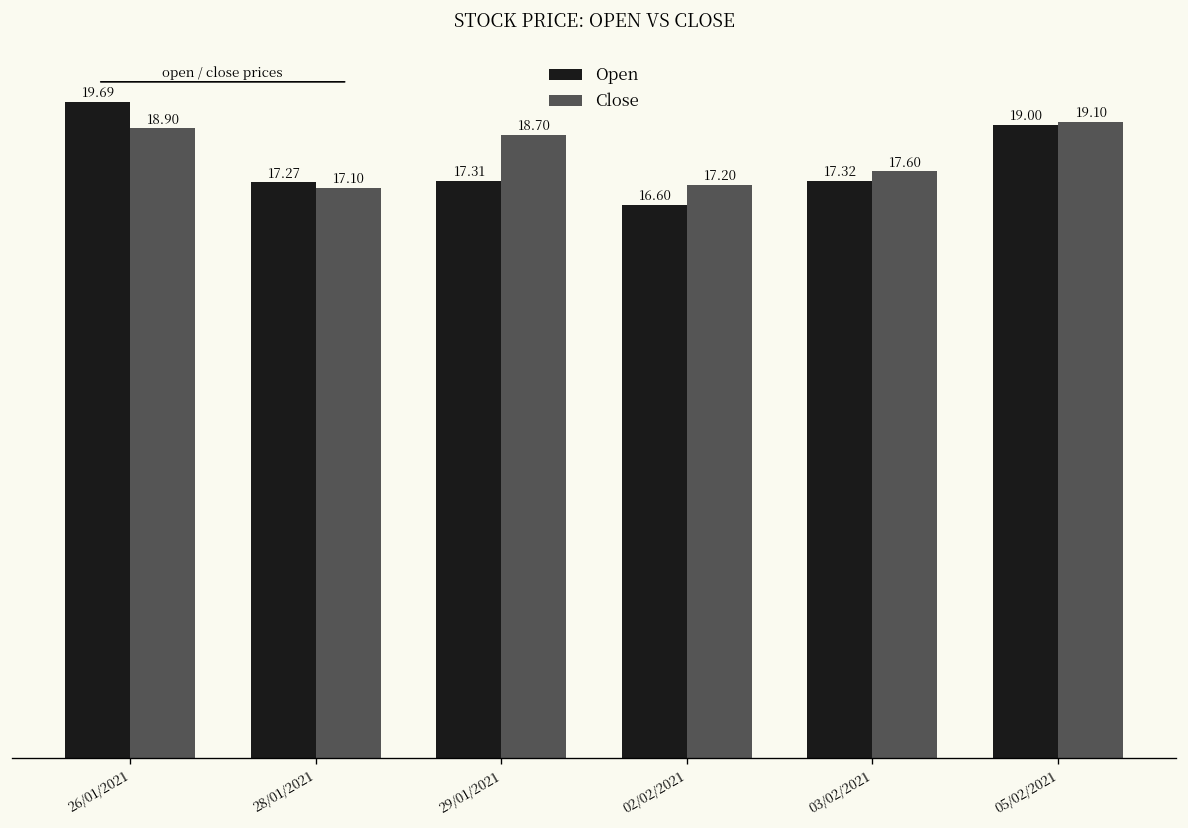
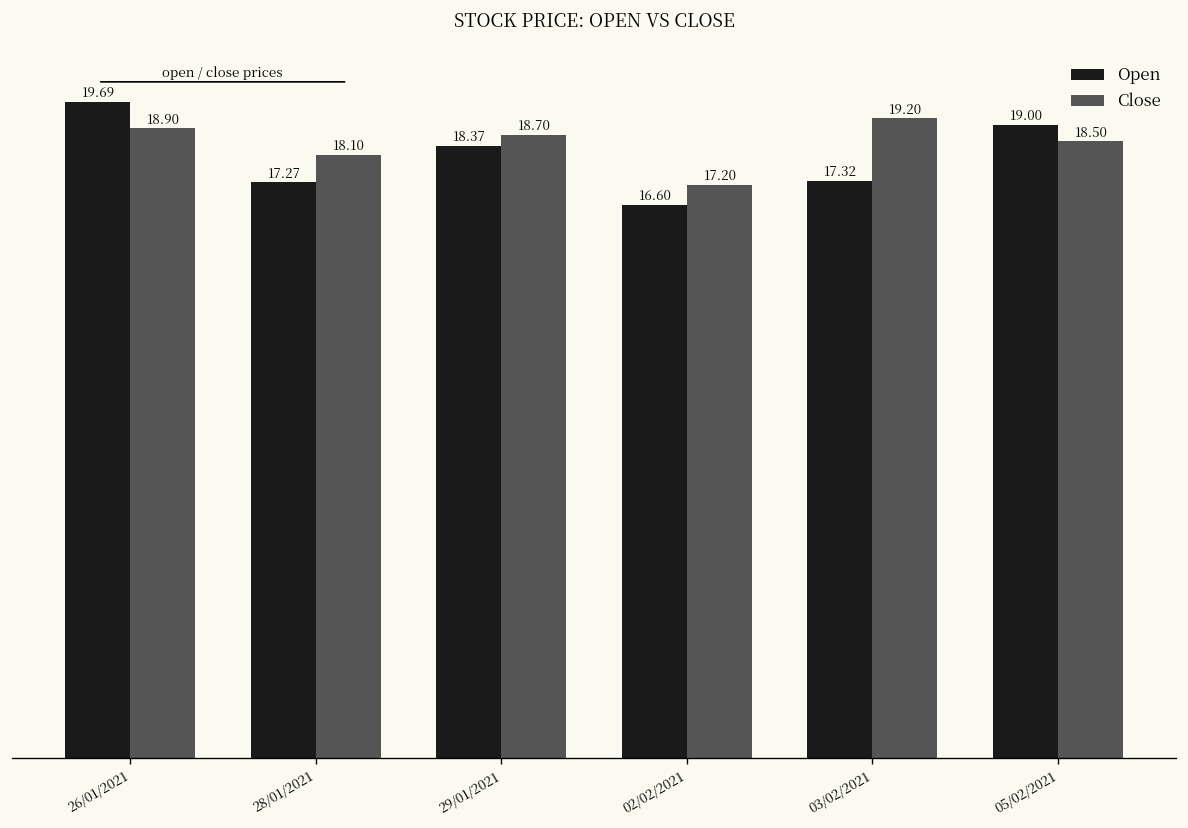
Close, 28/01/2021: 17.10 -> 18.10
Open, 29/01/2021: 17.31 -> 18.37
Close, 03/02/2021: 17.60 -> 19.20
Close, 05/02/2021: 19.10 -> 18.50
